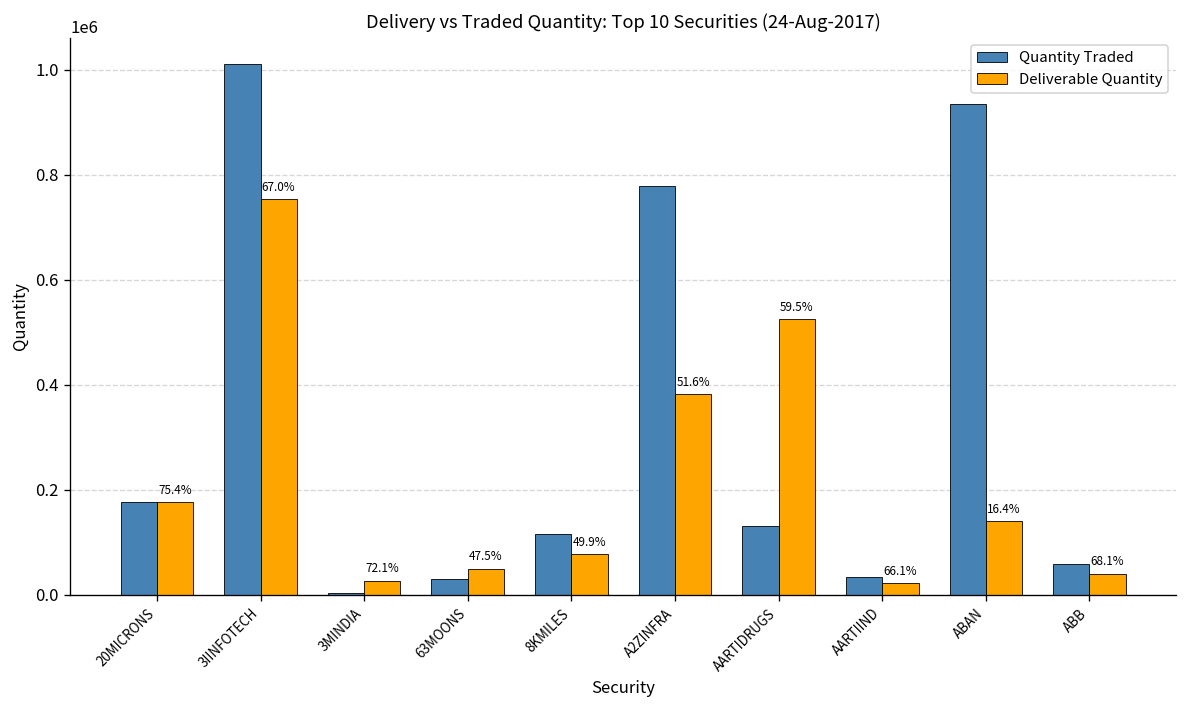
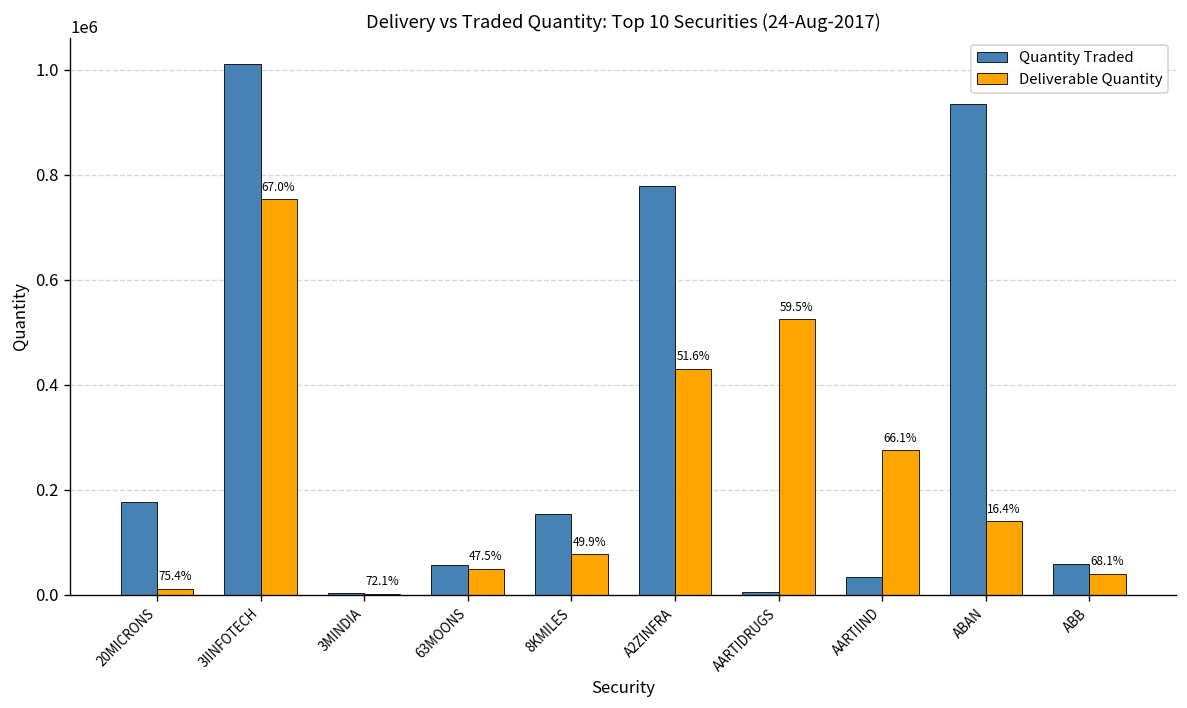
Deliverable Quantity, 20MICRONS: 180000 -> 10000
Deliverable Quantity, 3MINDIA: 30000 -> 0
Quantity Traded, 63MOONS: 30000 -> 60000
Quantity Traded, 8KMILES: 120000 -> 150000
Deliverable Quantity, A2ZINFRA: 380000 -> 430000
Quantity Traded, AARTIDRUGS: 130000 -> 10000
Deliverable Quantity, AARTIIND: 20000 -> 280000
